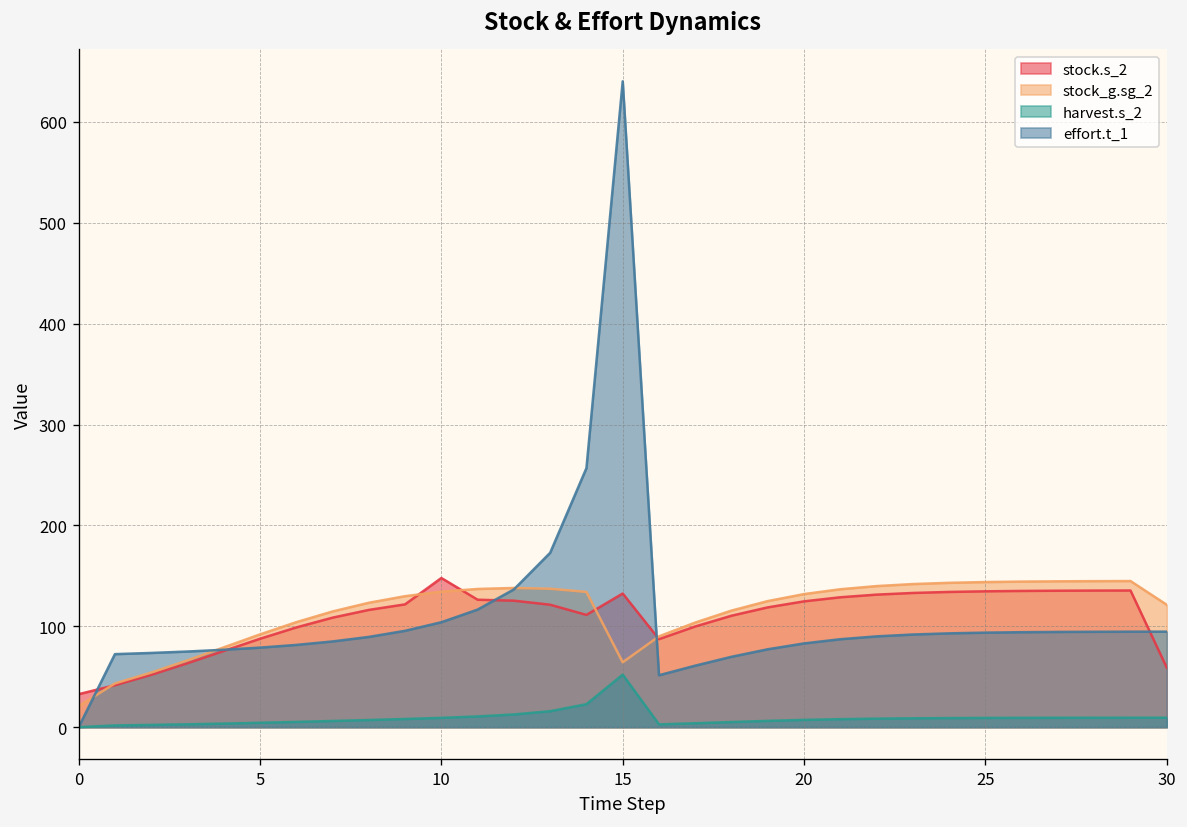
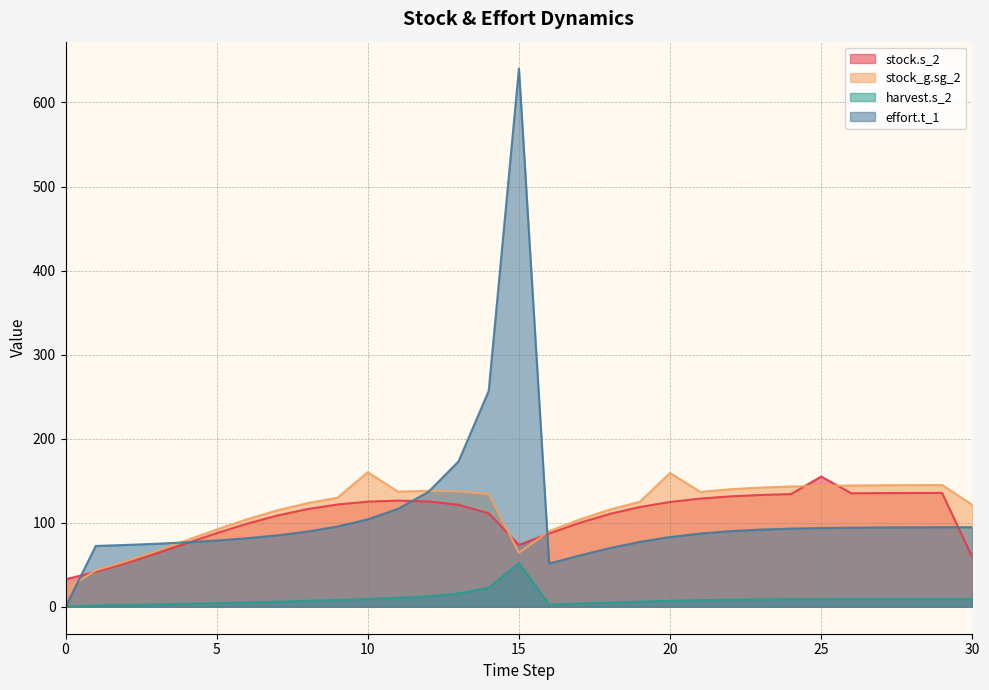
stock.s_2, 10: 150 -> 130
stock_g.sg_2, 10: 130 -> 160
stock.s_2, 15: 130 -> 70
stock_g.sg_2, 20: 130 -> 160
stock.s_2, 25: 130 -> 150
